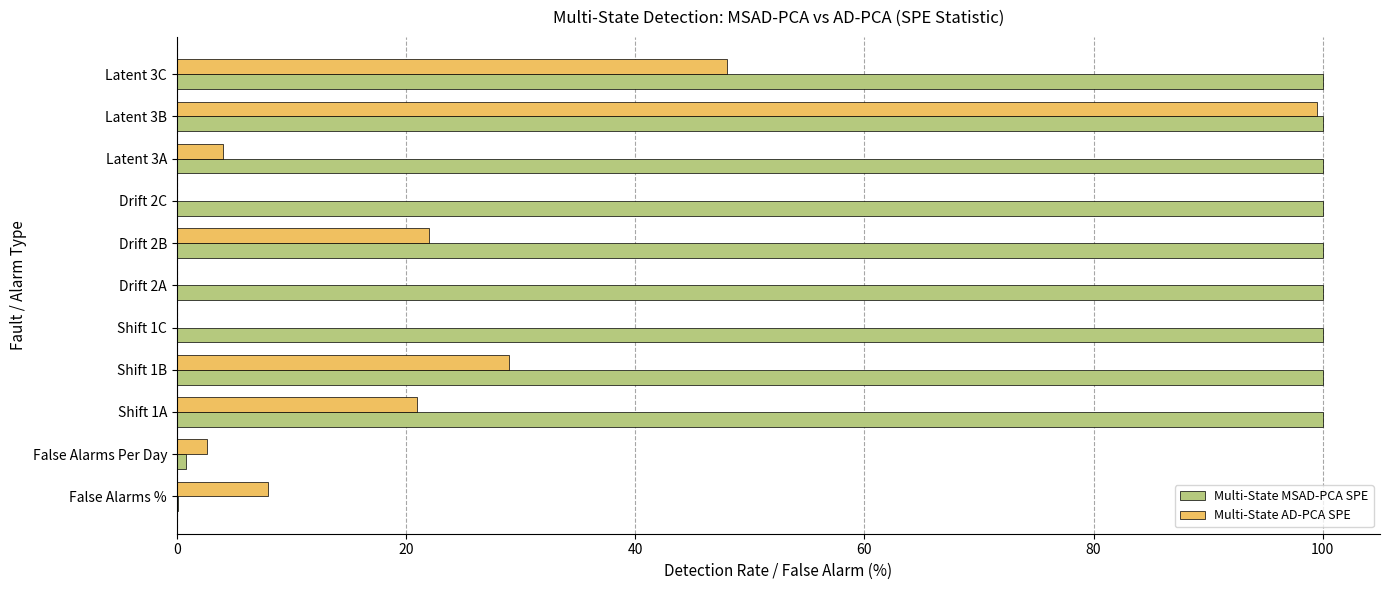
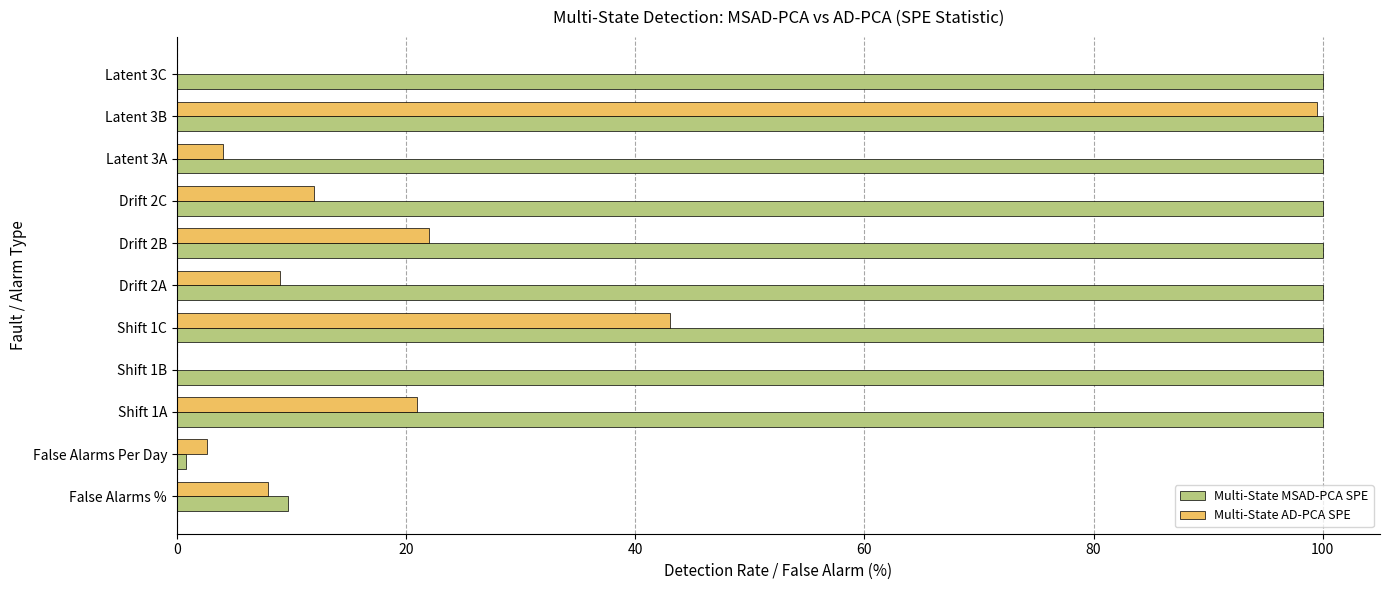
Multi-State AD-PCA SPE, Latent 3C: 48 -> 0
Multi-State AD-PCA SPE, Drift 2C: 0 -> 12
Multi-State AD-PCA SPE, Drift 2A: 0 -> 9
Multi-State AD-PCA SPE, Shift 1C: 0 -> 43
Multi-State AD-PCA SPE, Shift 1B: 29 -> 0
Multi-State MSAD-PCA SPE, False Alarms %: 0.2 -> 9.7
